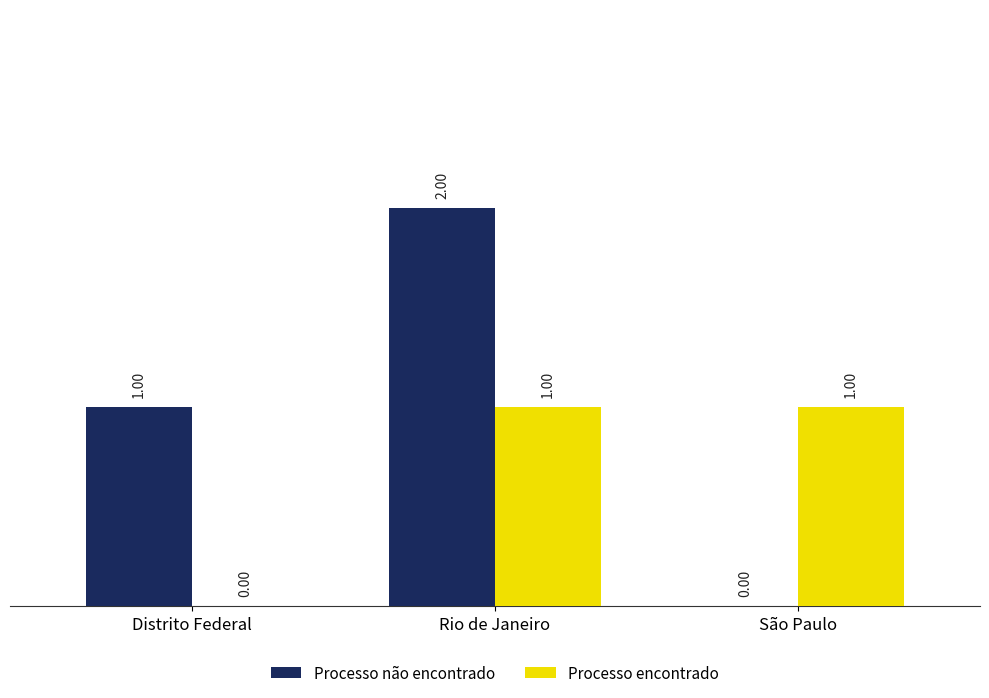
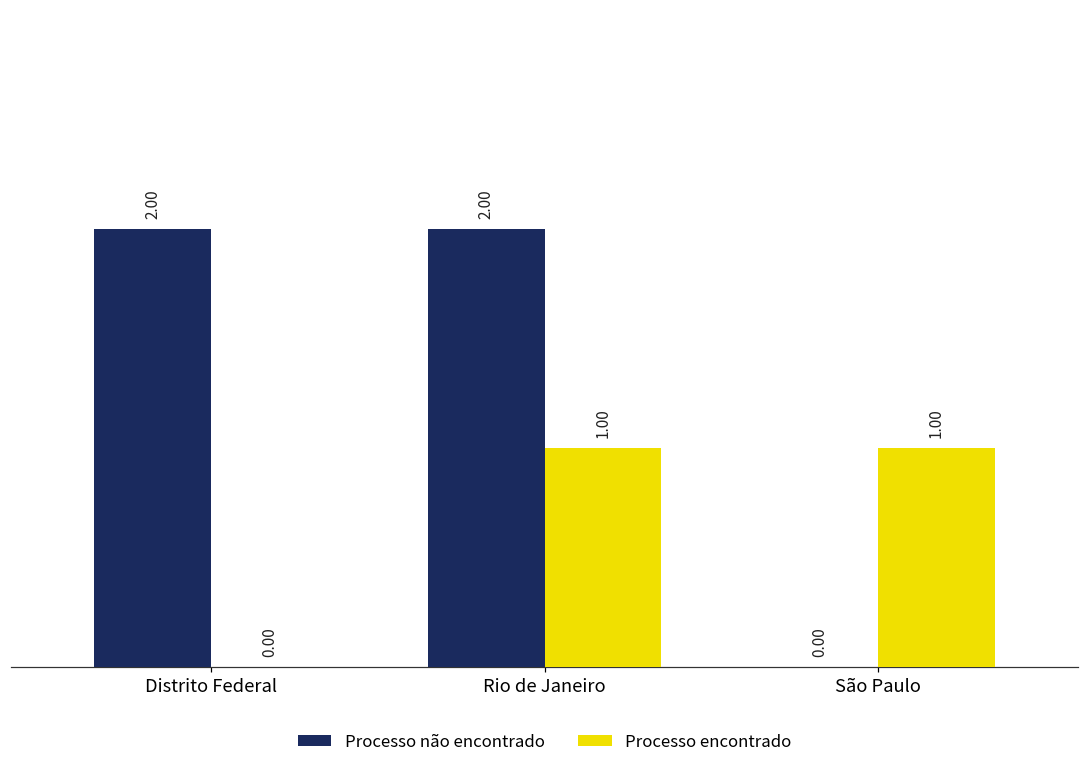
Processo não encontrado, Distrito Federal: 1.00 -> 2.00
